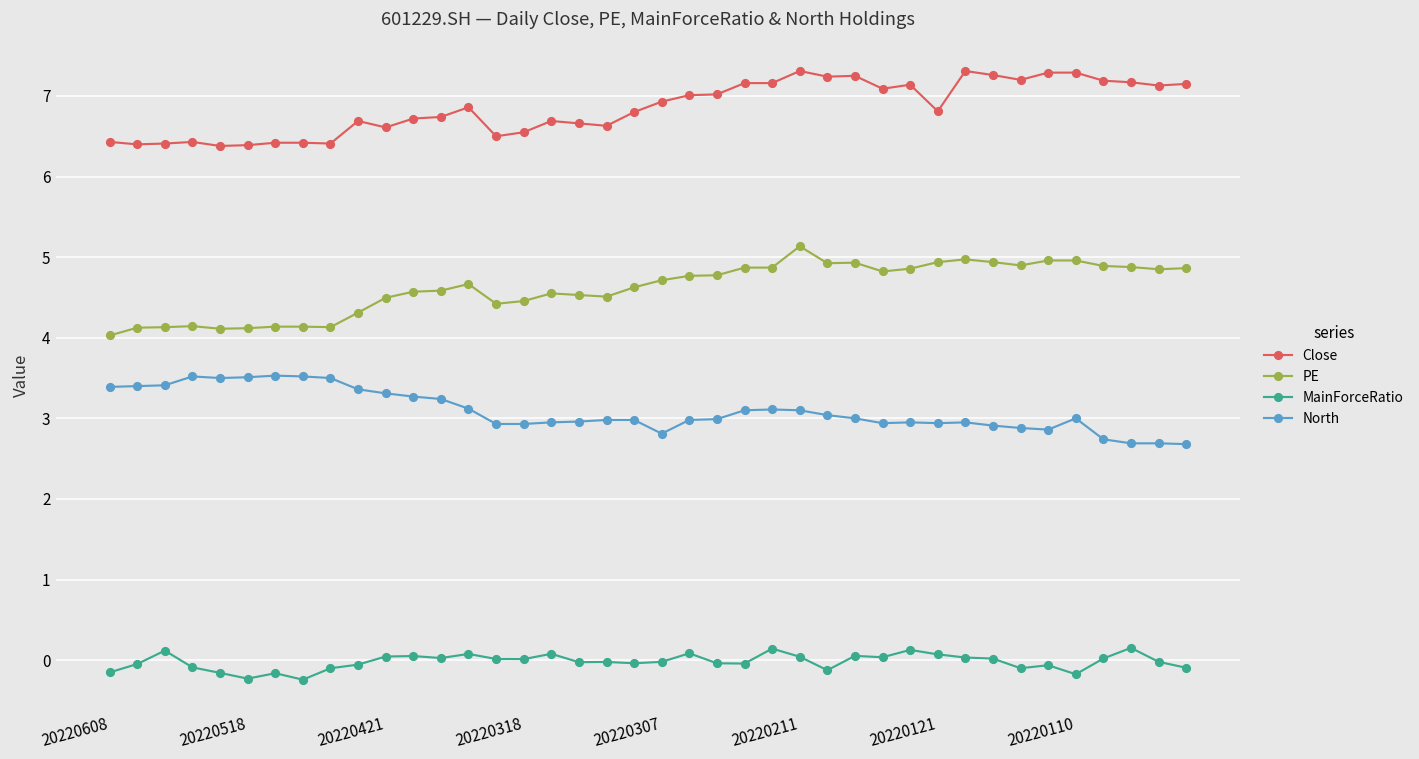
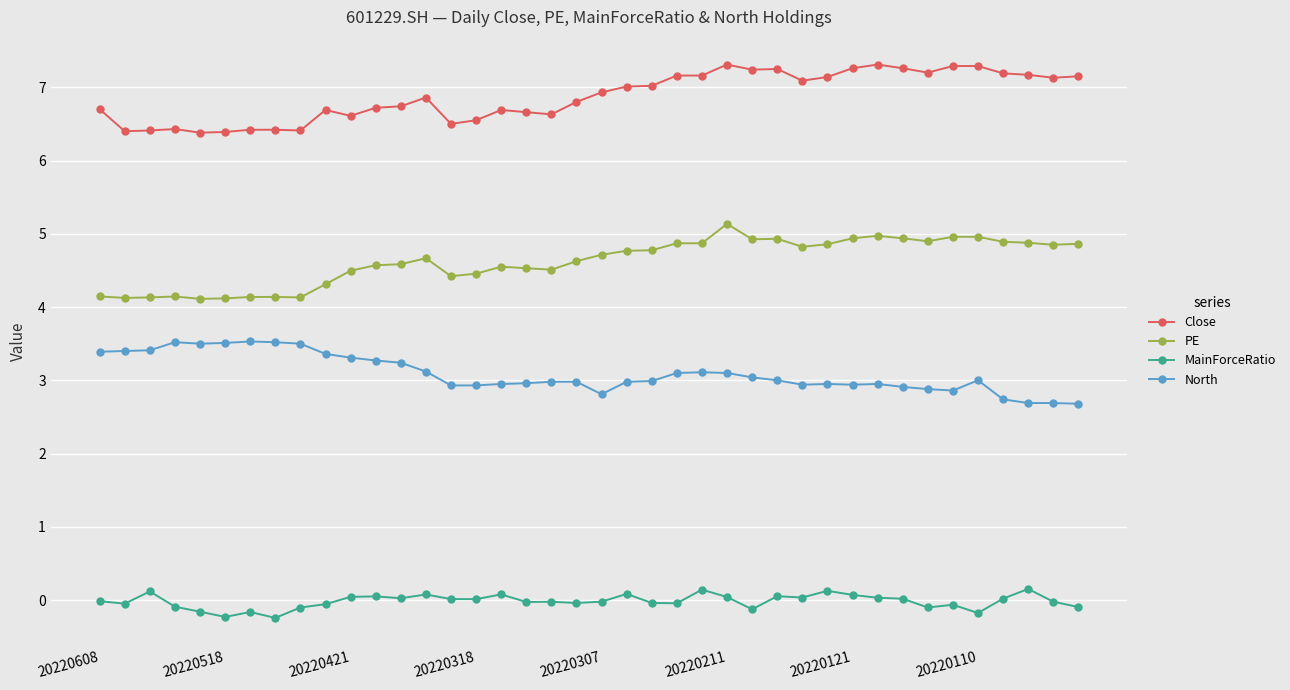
Close, 20220608: 6.4 -> 6.7
PE, 20220608: 4.0 -> 4.1
MainForceRatio, 20220608: -0.2 -> 0.0
Close, 20220121: 6.8 -> 7.3
